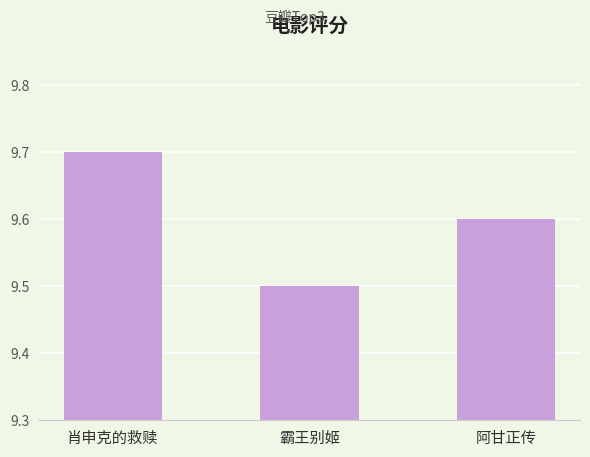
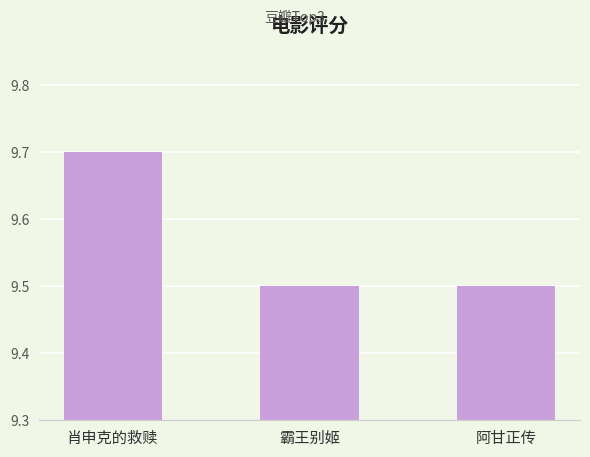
阿甘正传: 9.6 -> 9.5
